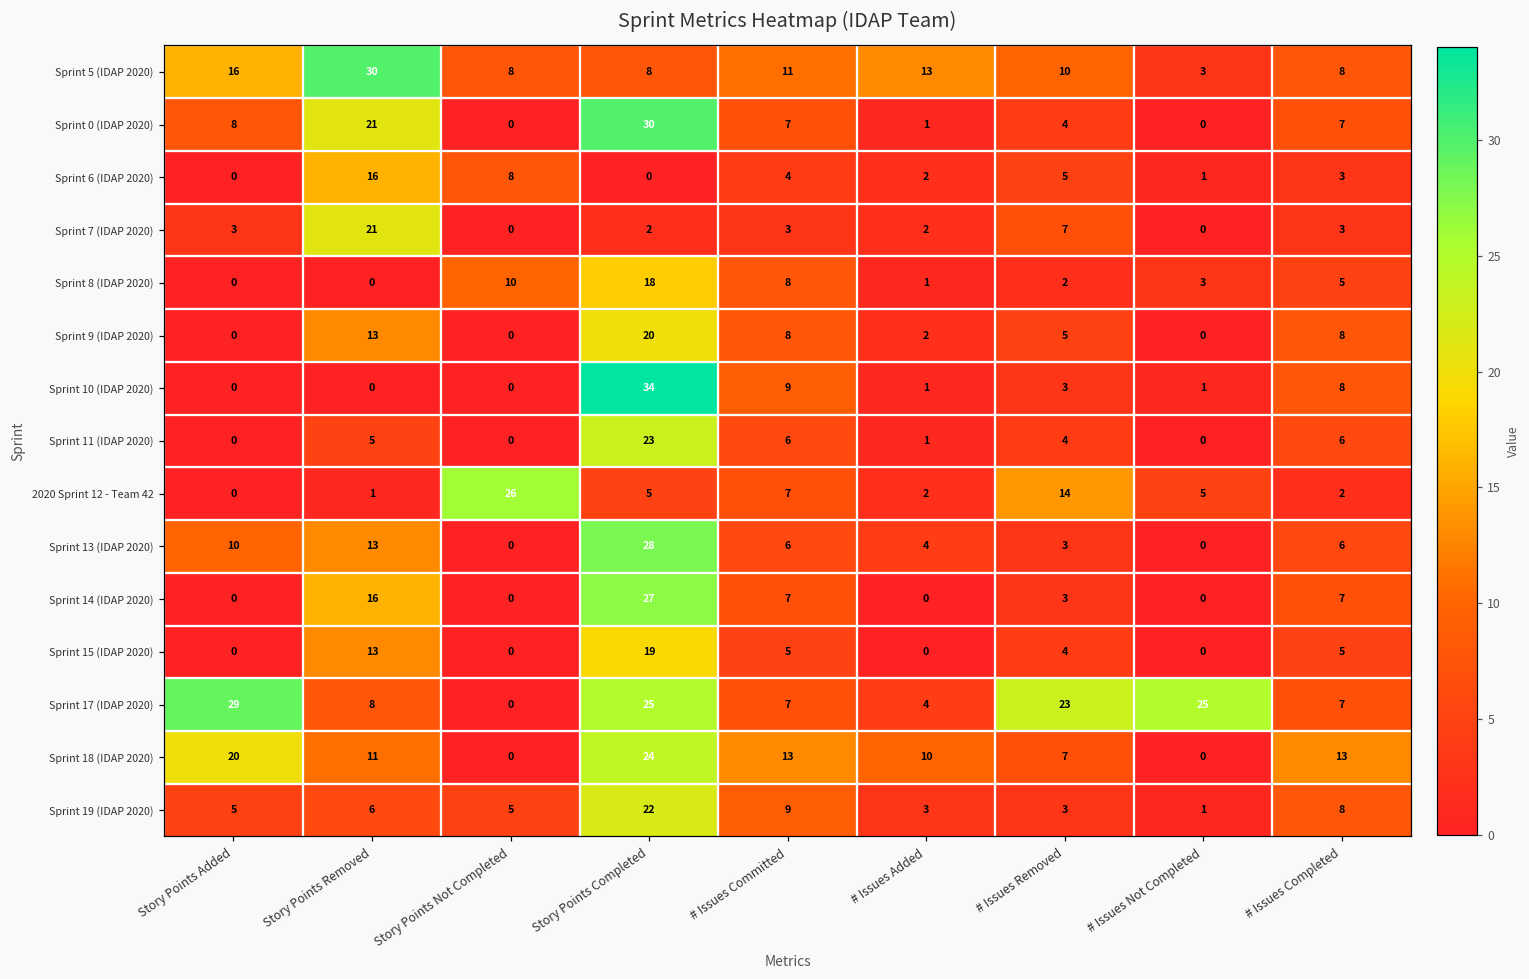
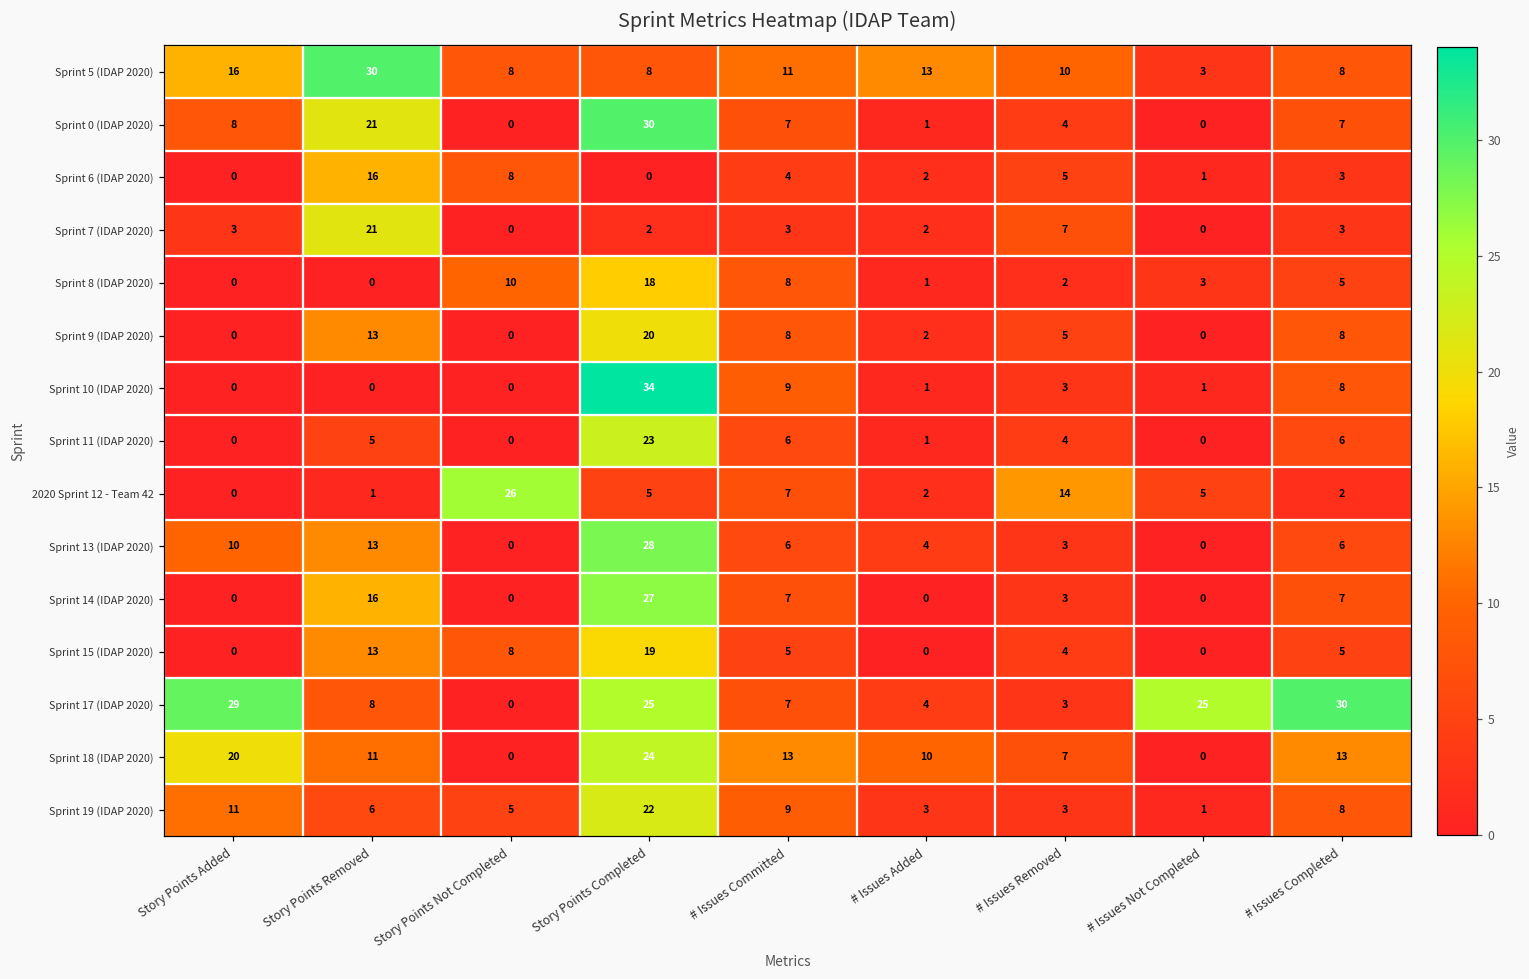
Sprint 15 (IDAP 2020), Story Points Not Completed: 0 -> 8
Sprint 17 (IDAP 2020), # Issues Removed: 23 -> 3
Sprint 17 (IDAP 2020), # Issues Completed: 7 -> 30
Sprint 19 (IDAP 2020), Story Points Added: 5 -> 11
